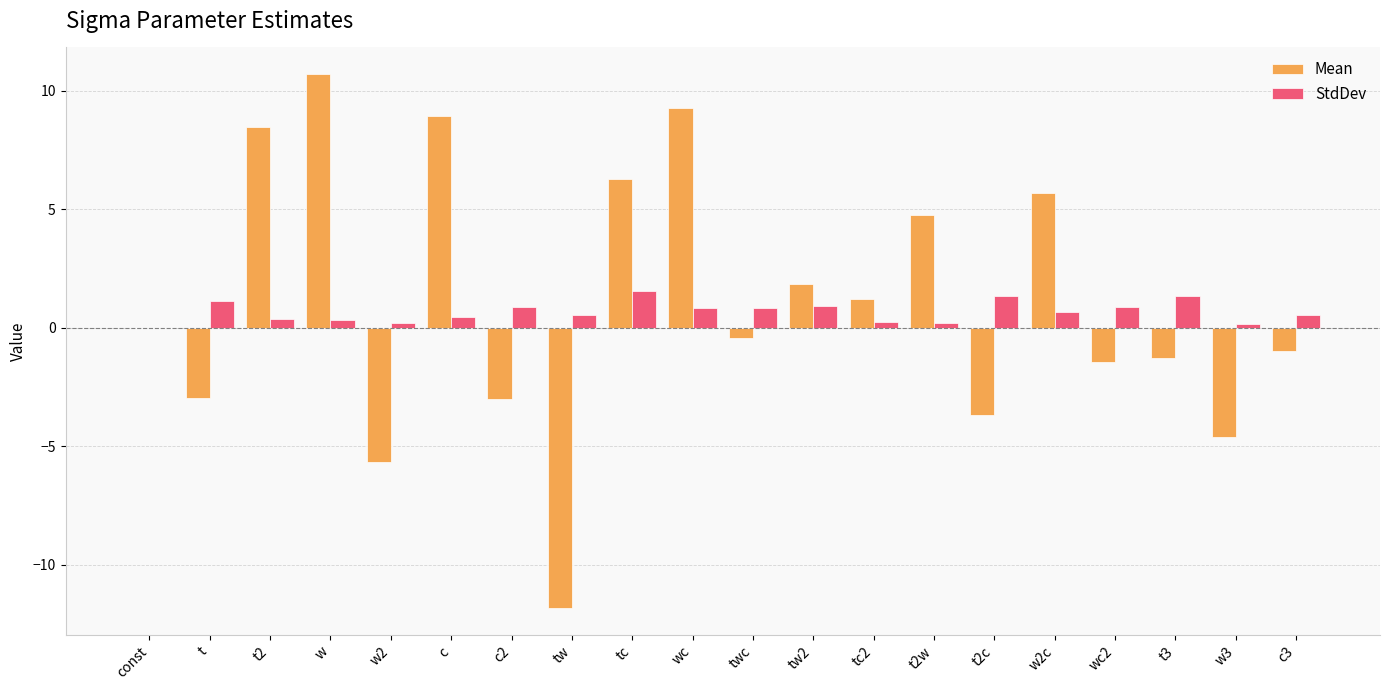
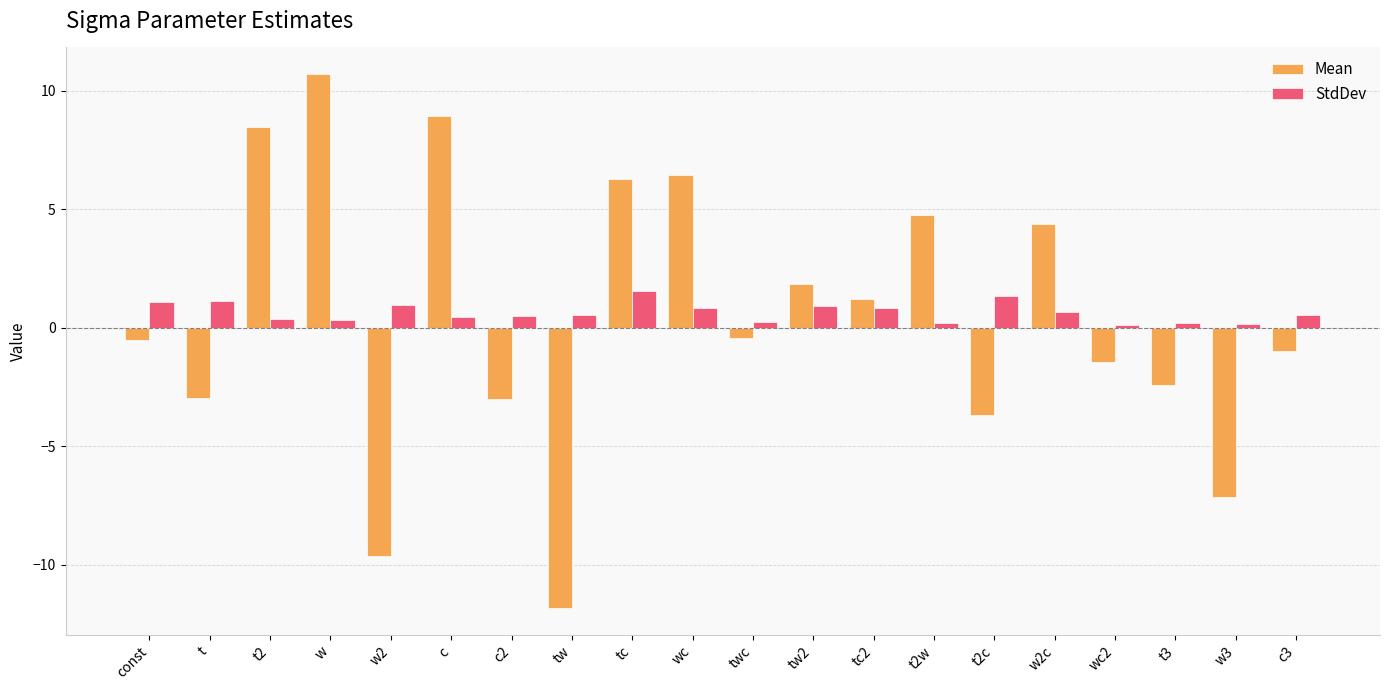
Mean, const: 0.0 -> -0.5
StdDev, const: 0.0 -> 1.1
Mean, w2: -5.7 -> -9.6
StdDev, w2: 0.2 -> 1.0
StdDev, c2: 0.9 -> 0.5
Mean, wc: 9.3 -> 6.4
StdDev, twc: 0.8 -> 0.2
StdDev, tc2: 0.2 -> 0.8
Mean, w2c: 5.7 -> 4.4
StdDev, wc2: 0.9 -> 0.1
Mean, t3: -1.3 -> -2.4
StdDev, t3: 1.3 -> 0.2
Mean, w3: -4.6 -> -7.1
